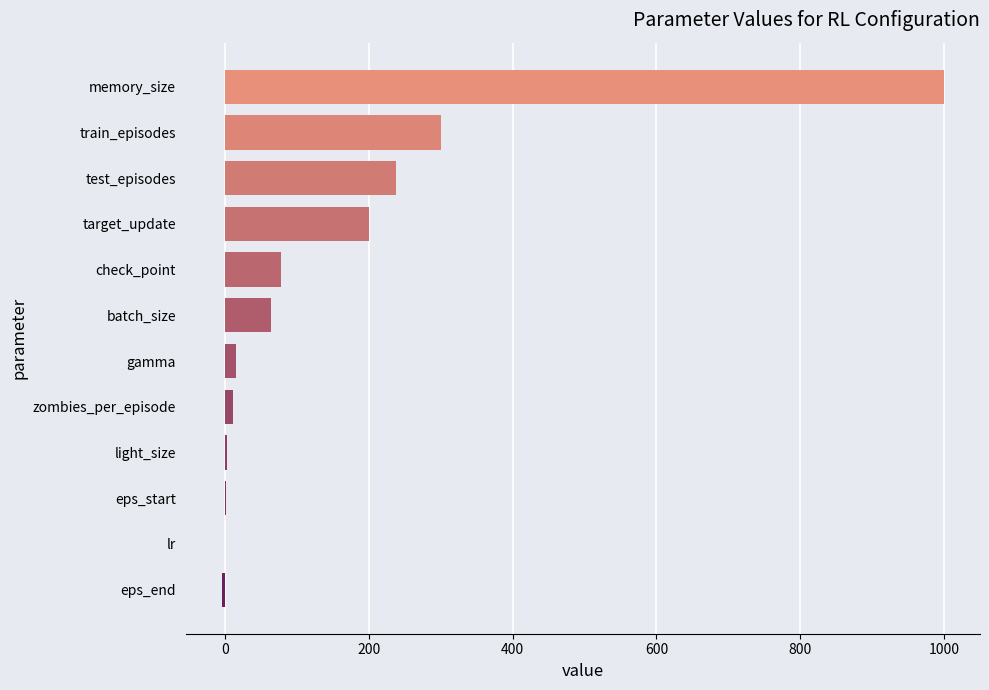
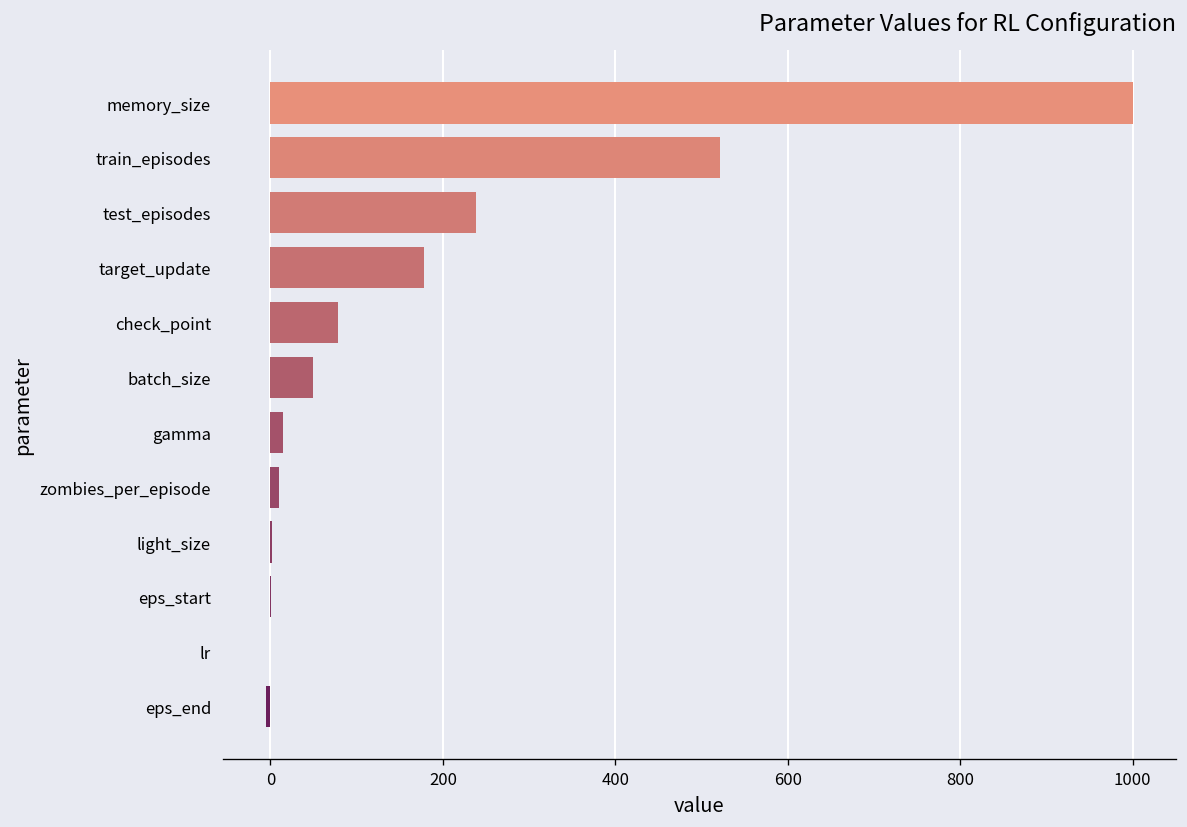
train_episodes: 300 -> 520
target_update: 200 -> 180
batch_size: 60 -> 50
